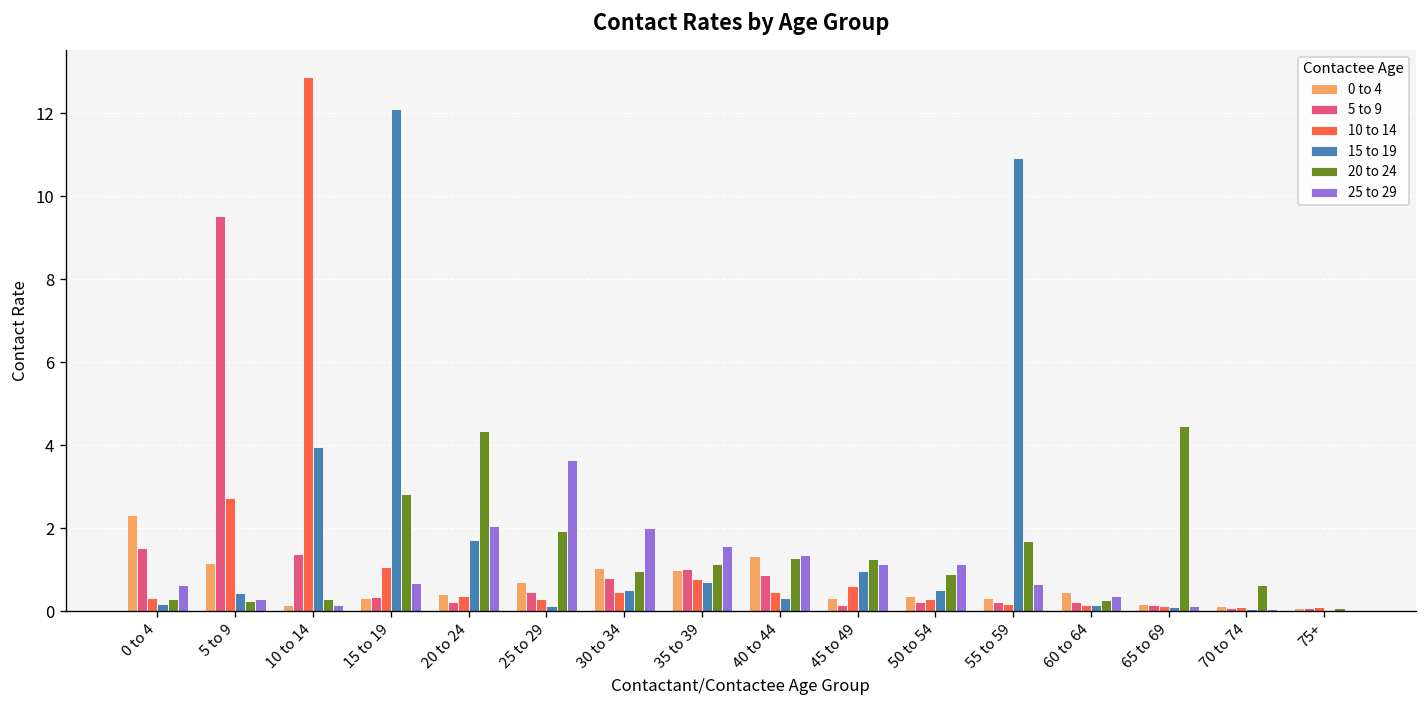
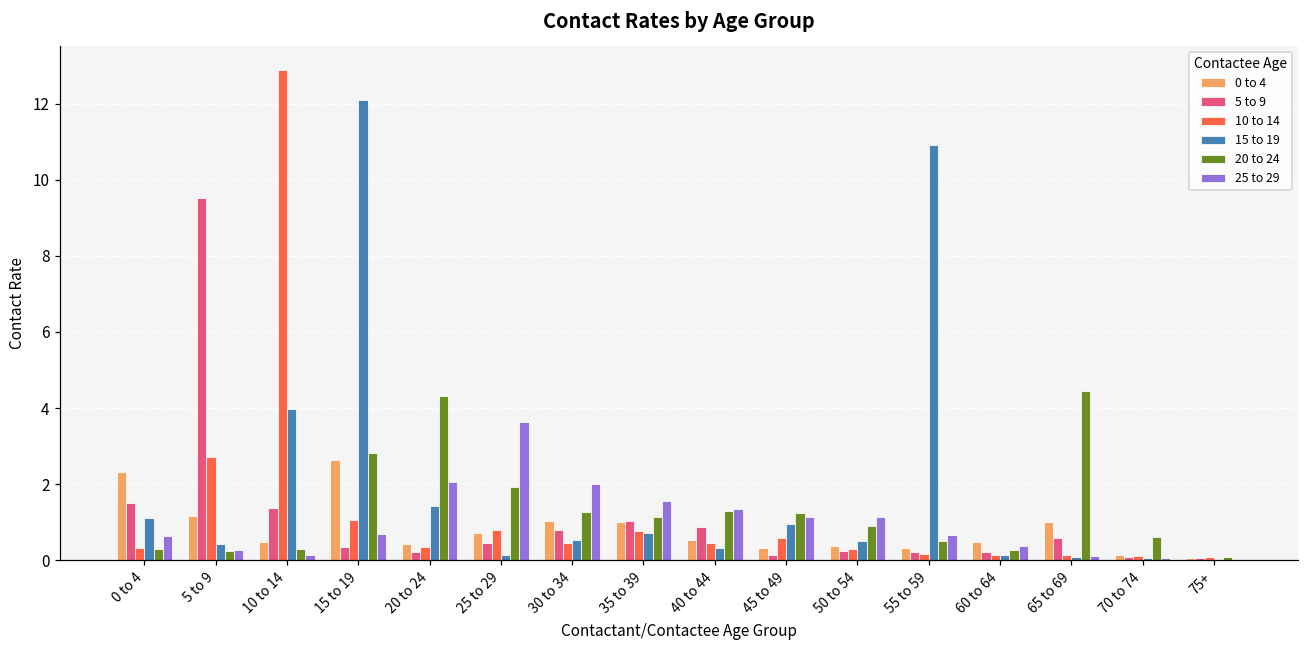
15 to 19, 0 to 4: 0.2 -> 1.1
0 to 4, 10 to 14: 0.1 -> 0.5
0 to 4, 15 to 19: 0.3 -> 2.6
15 to 19, 20 to 24: 1.7 -> 1.4
10 to 14, 25 to 29: 0.3 -> 0.8
20 to 24, 30 to 34: 1.0 -> 1.3
0 to 4, 40 to 44: 1.3 -> 0.5
20 to 24, 55 to 59: 1.7 -> 0.5
0 to 4, 65 to 69: 0.2 -> 1.0
5 to 9, 65 to 69: 0.2 -> 0.6
